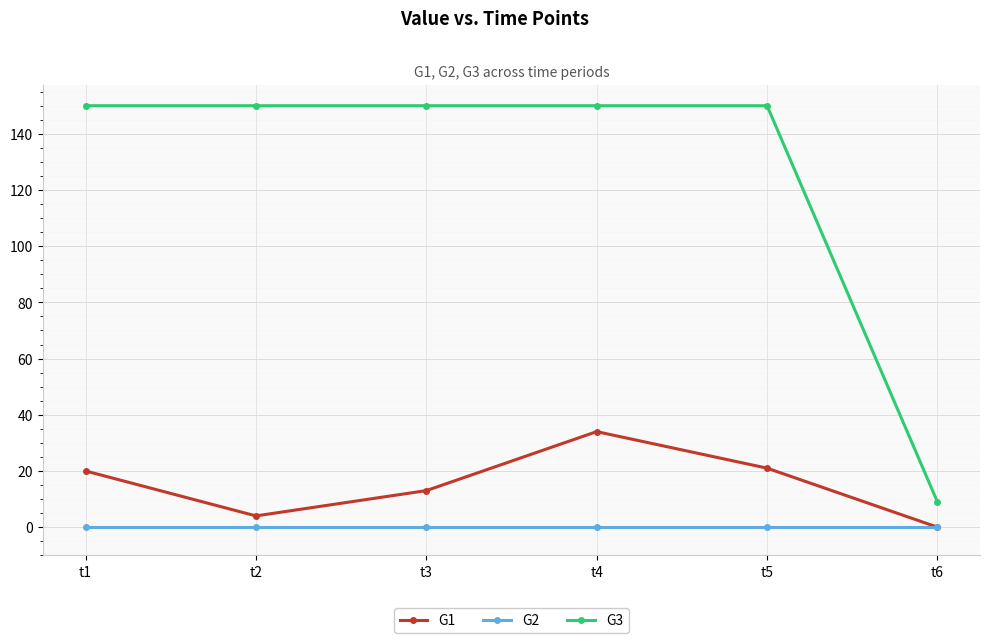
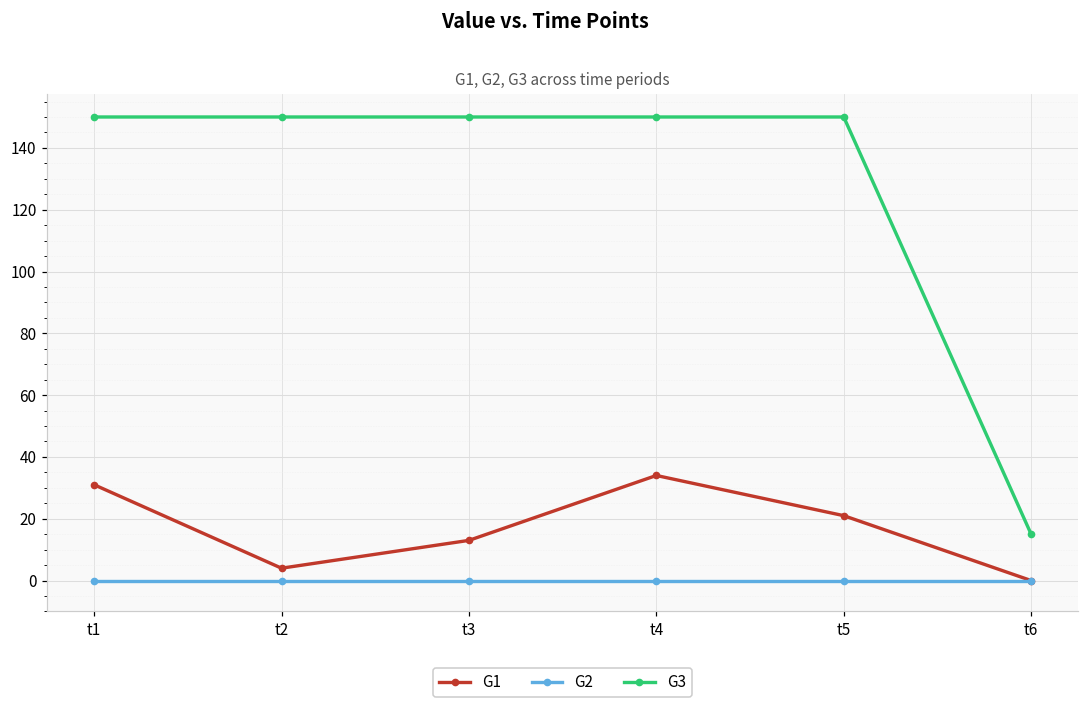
G1, t1: 20 -> 31
G3, t6: 9 -> 15
